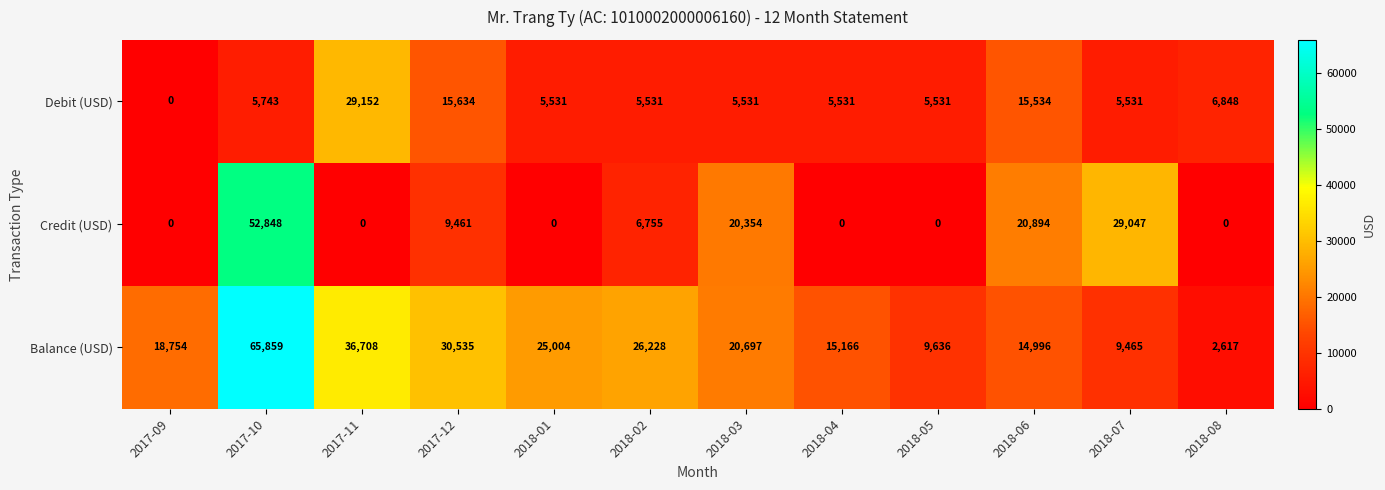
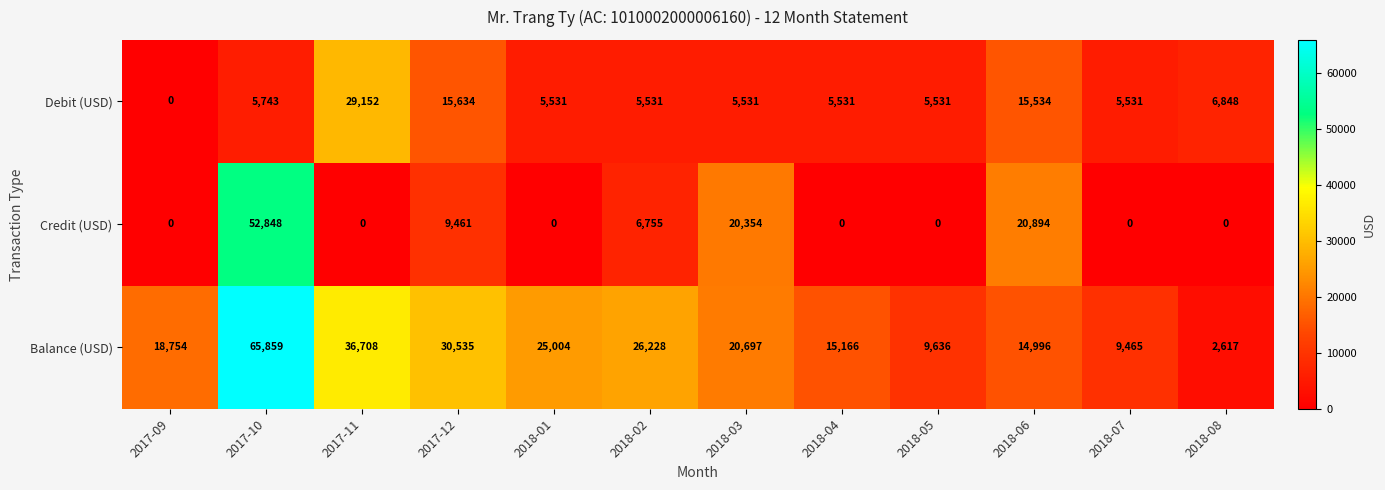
Credit (USD), 2018-07: 29,047 -> 0
